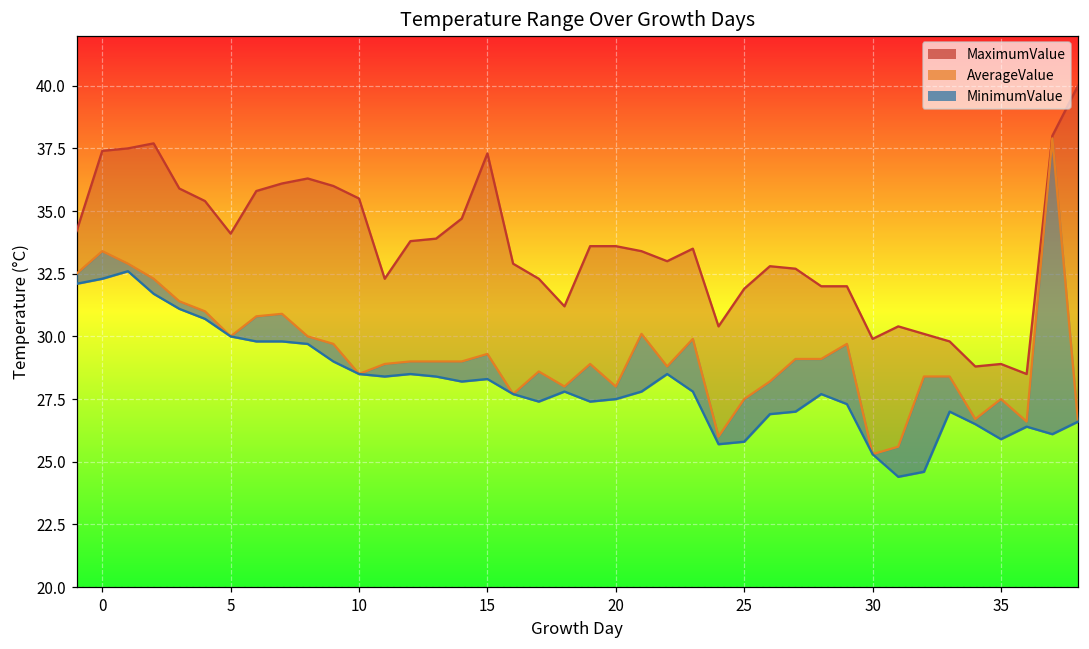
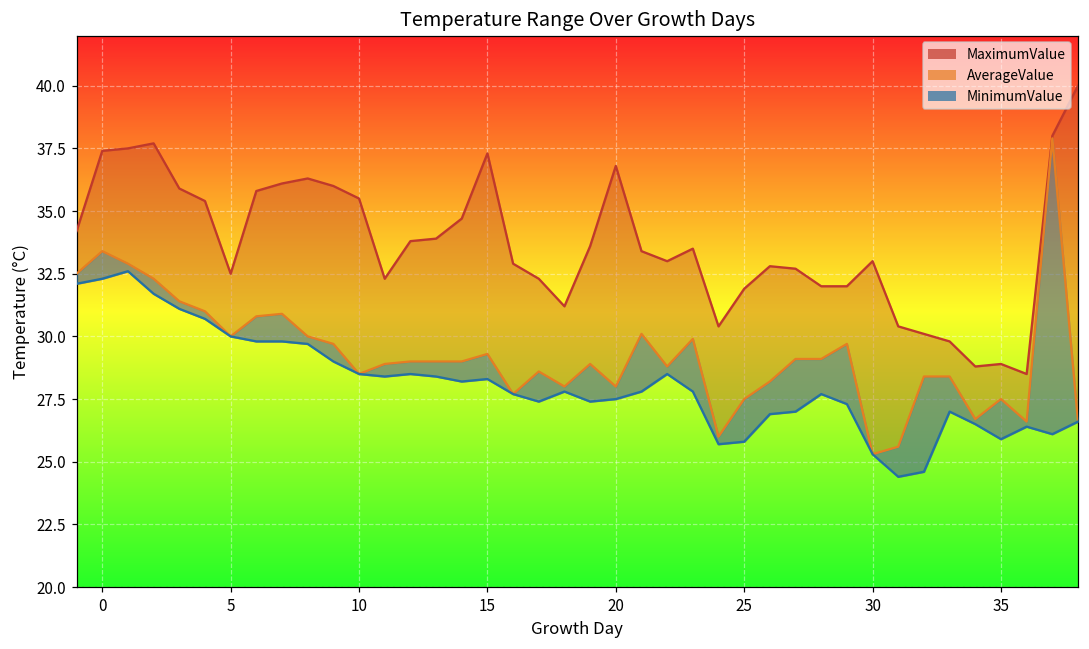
MaximumValue, 5: 34.1 -> 32.5
MaximumValue, 20: 33.6 -> 36.8
MaximumValue, 30: 29.9 -> 33.0
